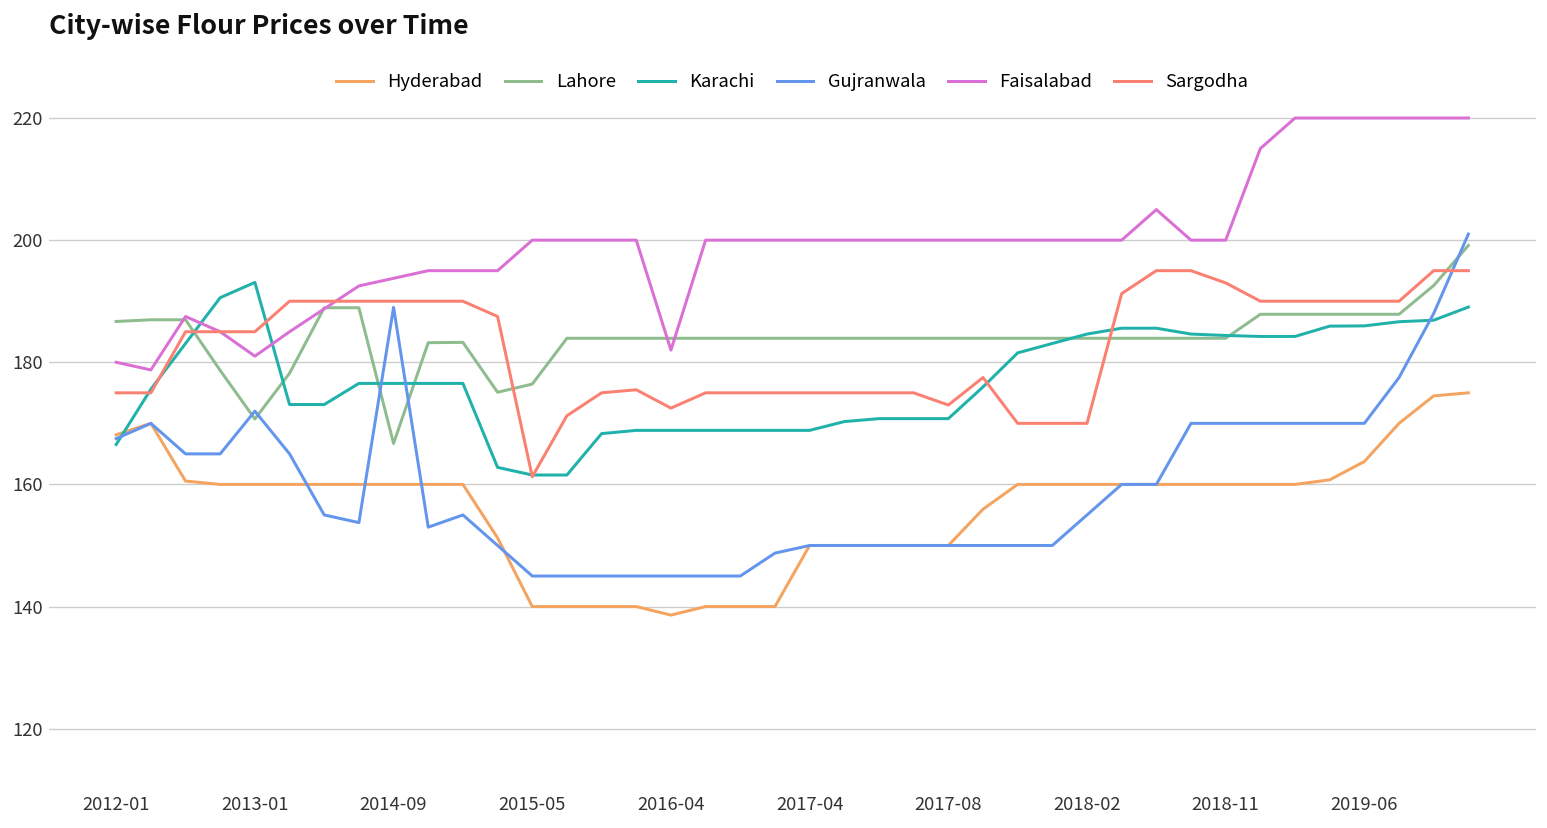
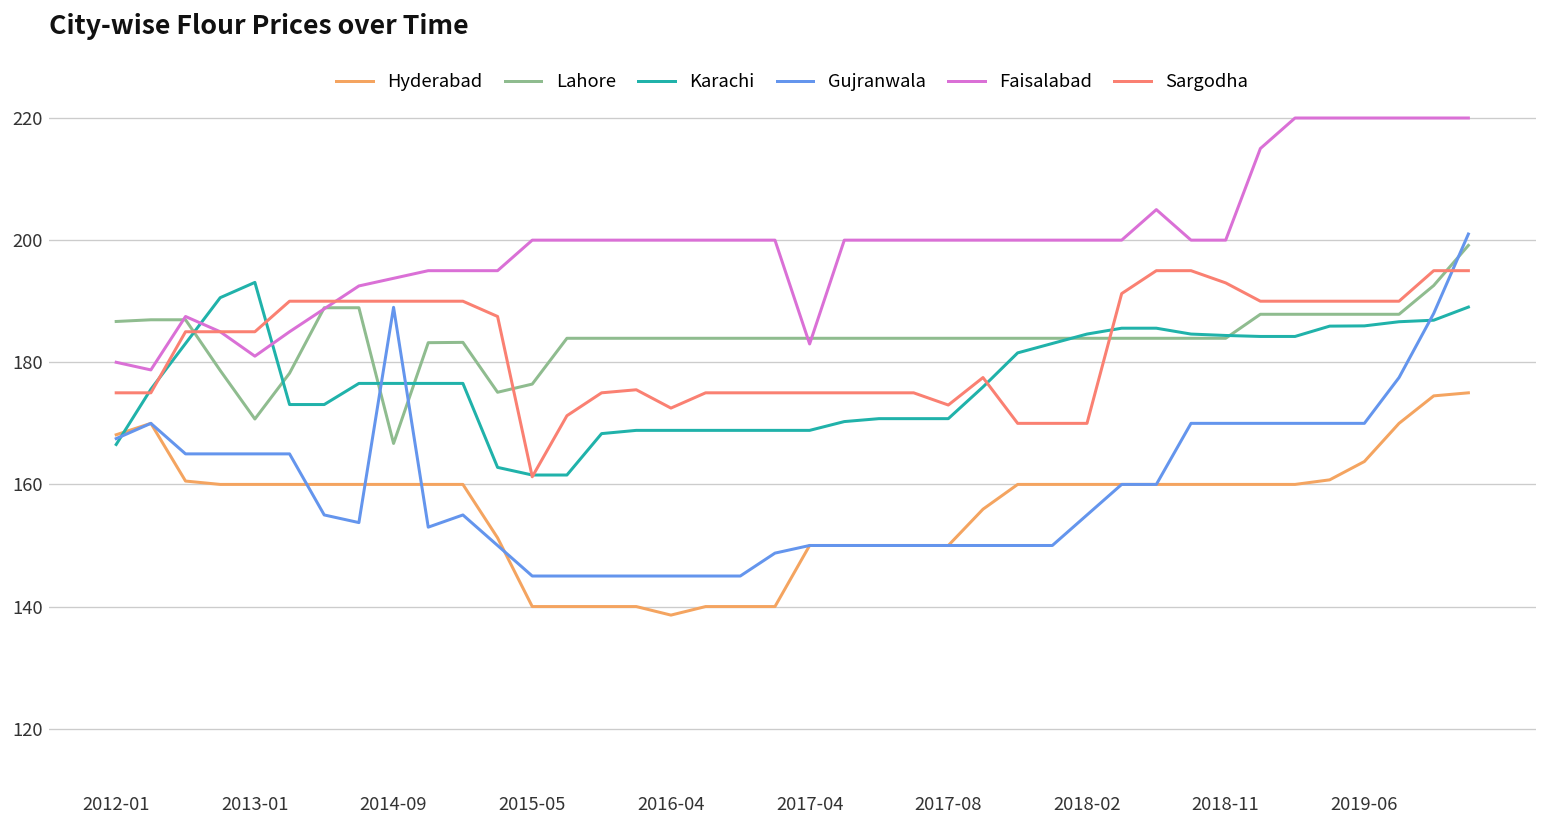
Gujranwala, 2013-01: 172 -> 165
Faisalabad, 2016-04: 182 -> 200
Faisalabad, 2017-04: 200 -> 183
